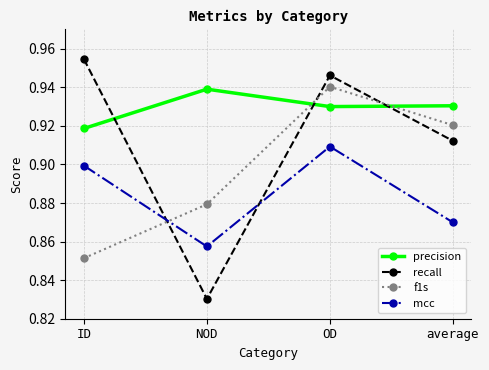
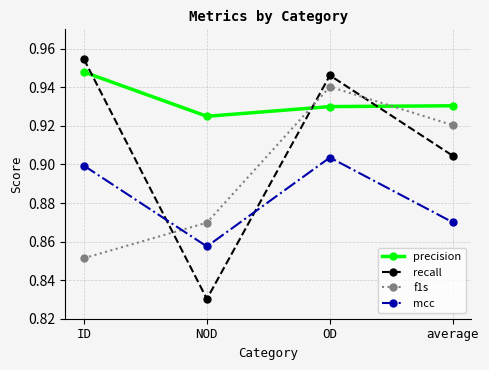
precision, ID: 0.919 -> 0.948
precision, NOD: 0.939 -> 0.925
f1s, NOD: 0.879 -> 0.870
mcc, OD: 0.909 -> 0.904
recall, average: 0.912 -> 0.904
